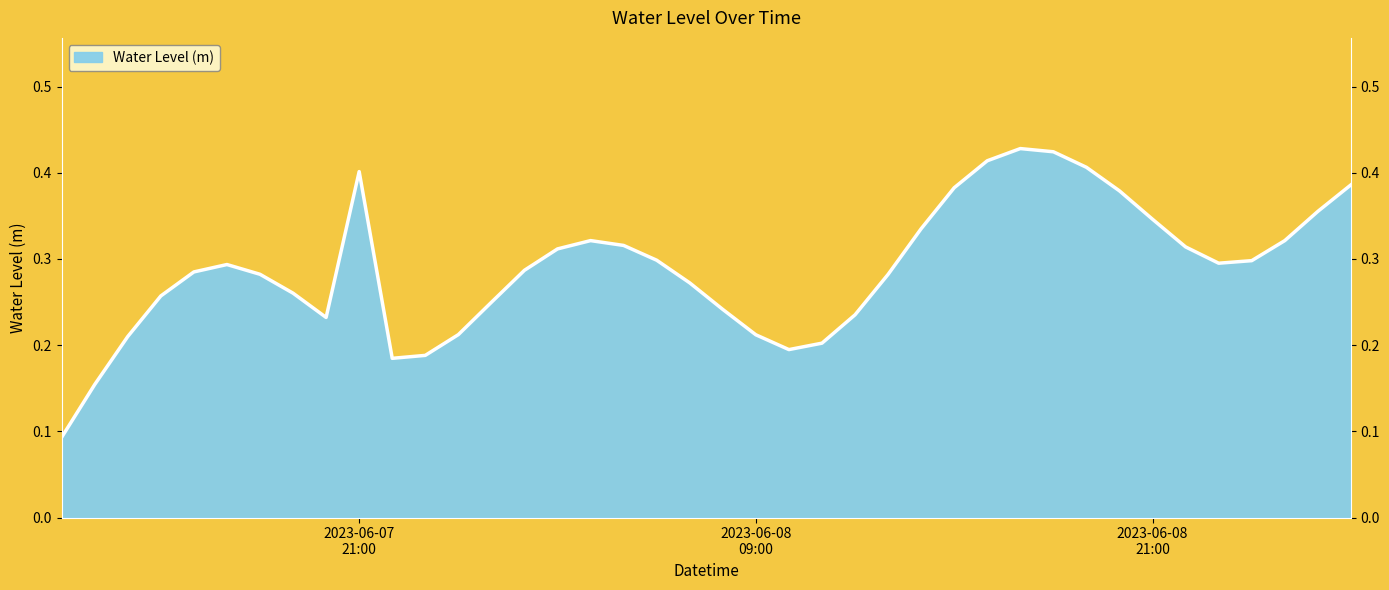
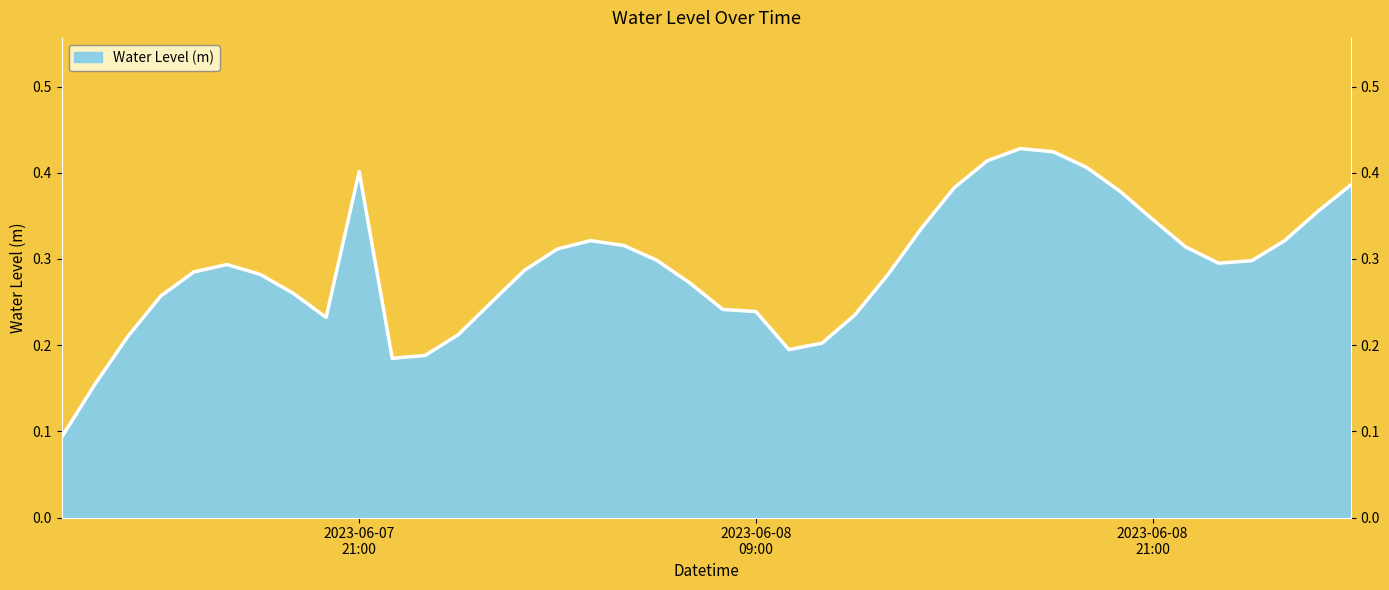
2023-06-08 09:00: 0.21 -> 0.24
